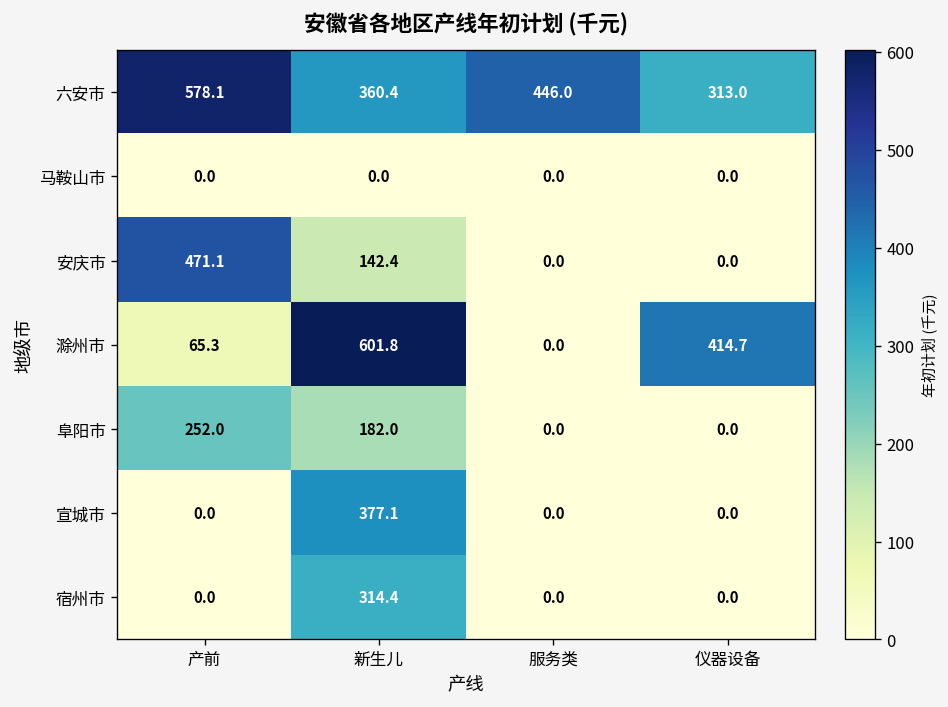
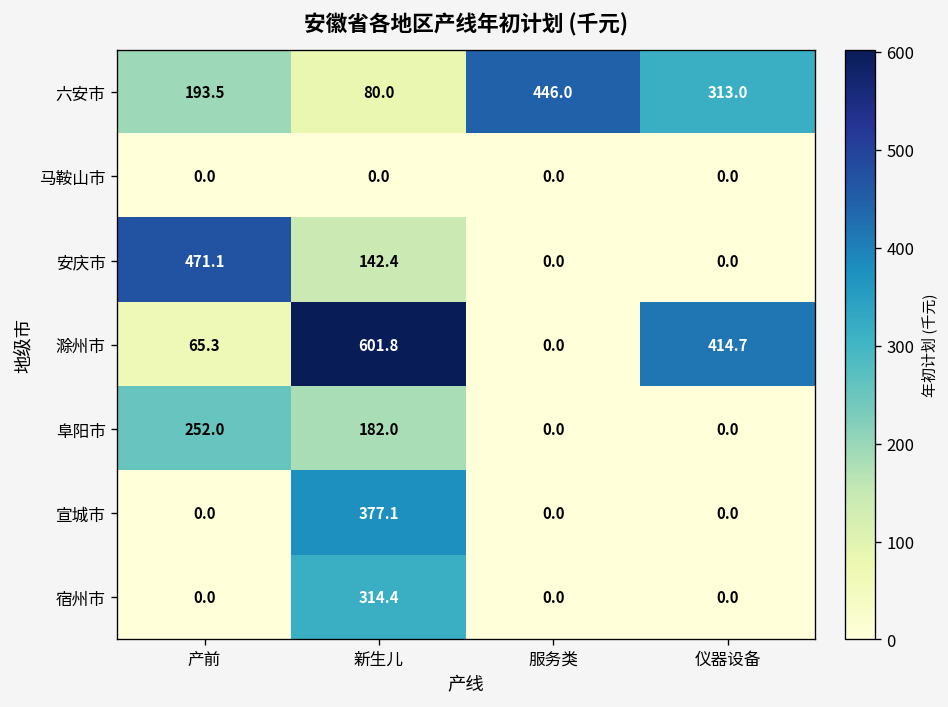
六安市, 产前: 578.1 -> 193.5
六安市, 新生儿: 360.4 -> 80.0
